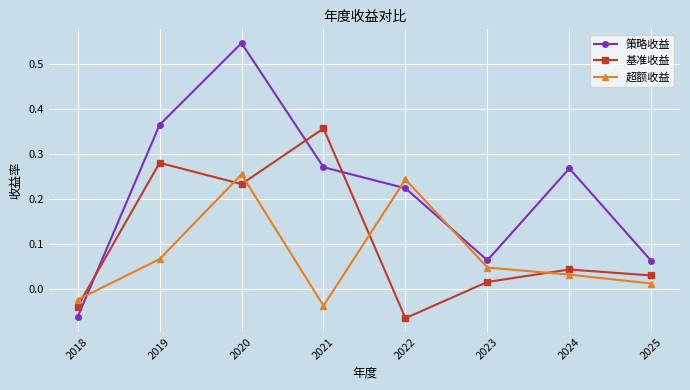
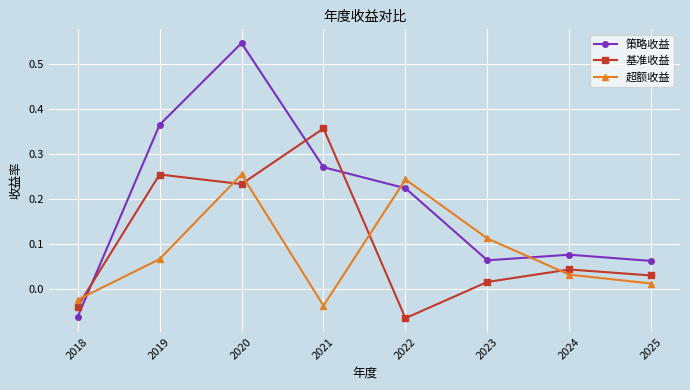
基准收益, 2019: 0.28 -> 0.25
超额收益, 2023: 0.05 -> 0.11
策略收益, 2024: 0.27 -> 0.08
